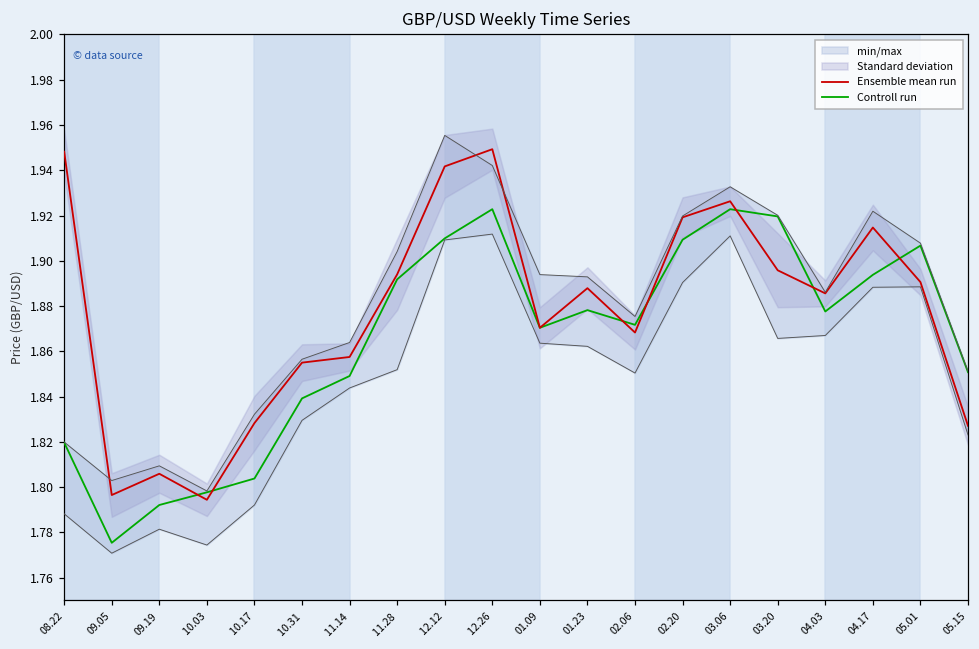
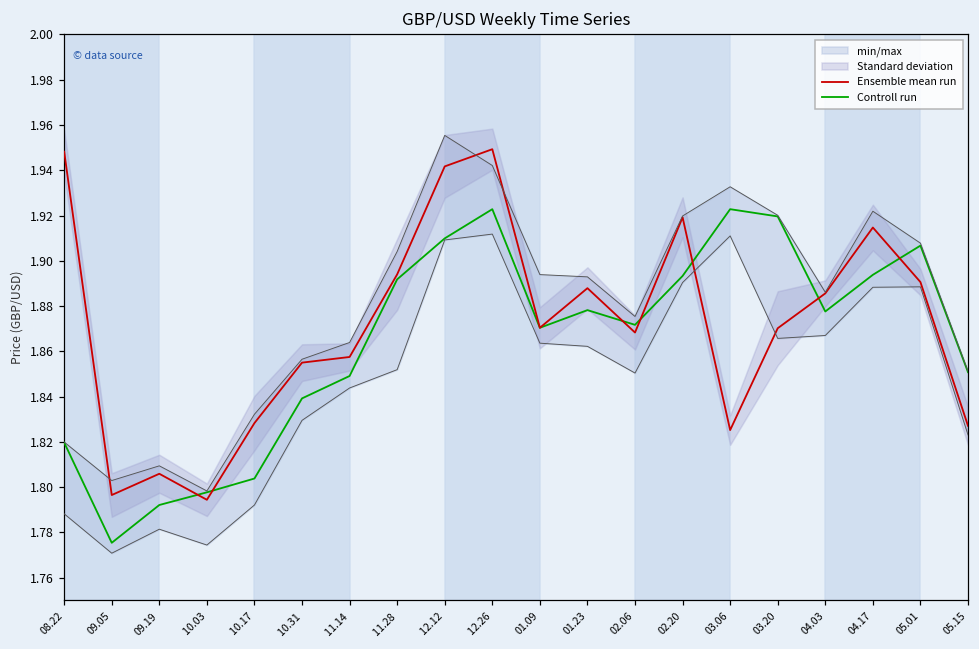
Controll run, 02.20: 1.909 -> 1.893
Ensemble mean run, 03.06: 1.926 -> 1.825
Ensemble mean run, 03.20: 1.896 -> 1.870
